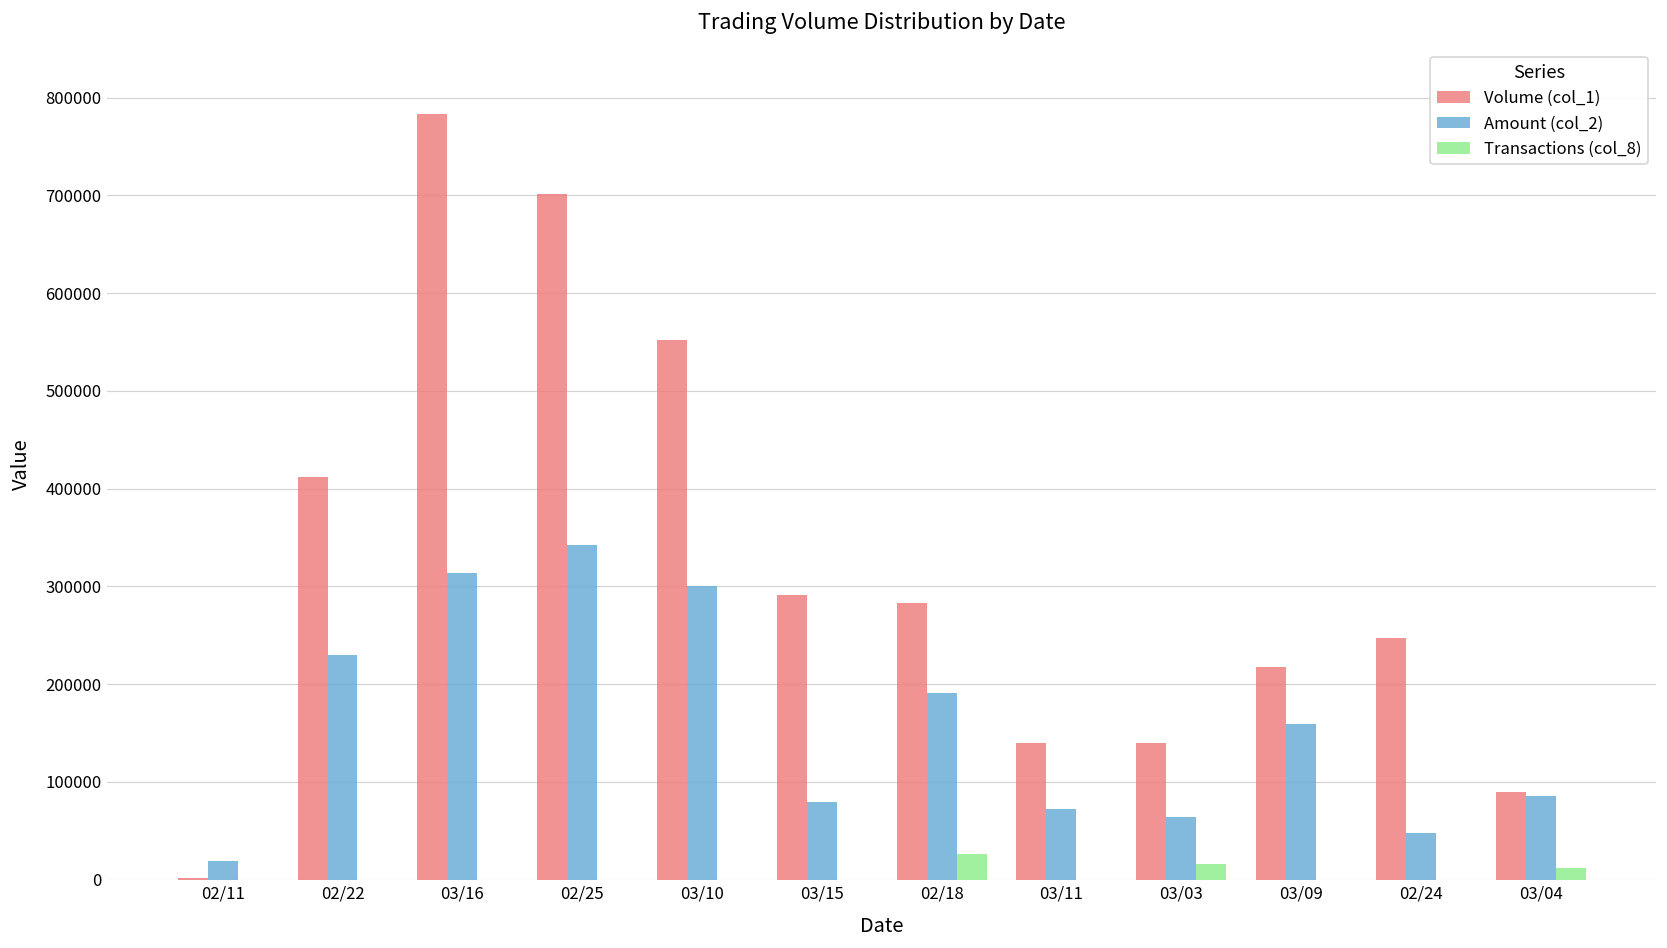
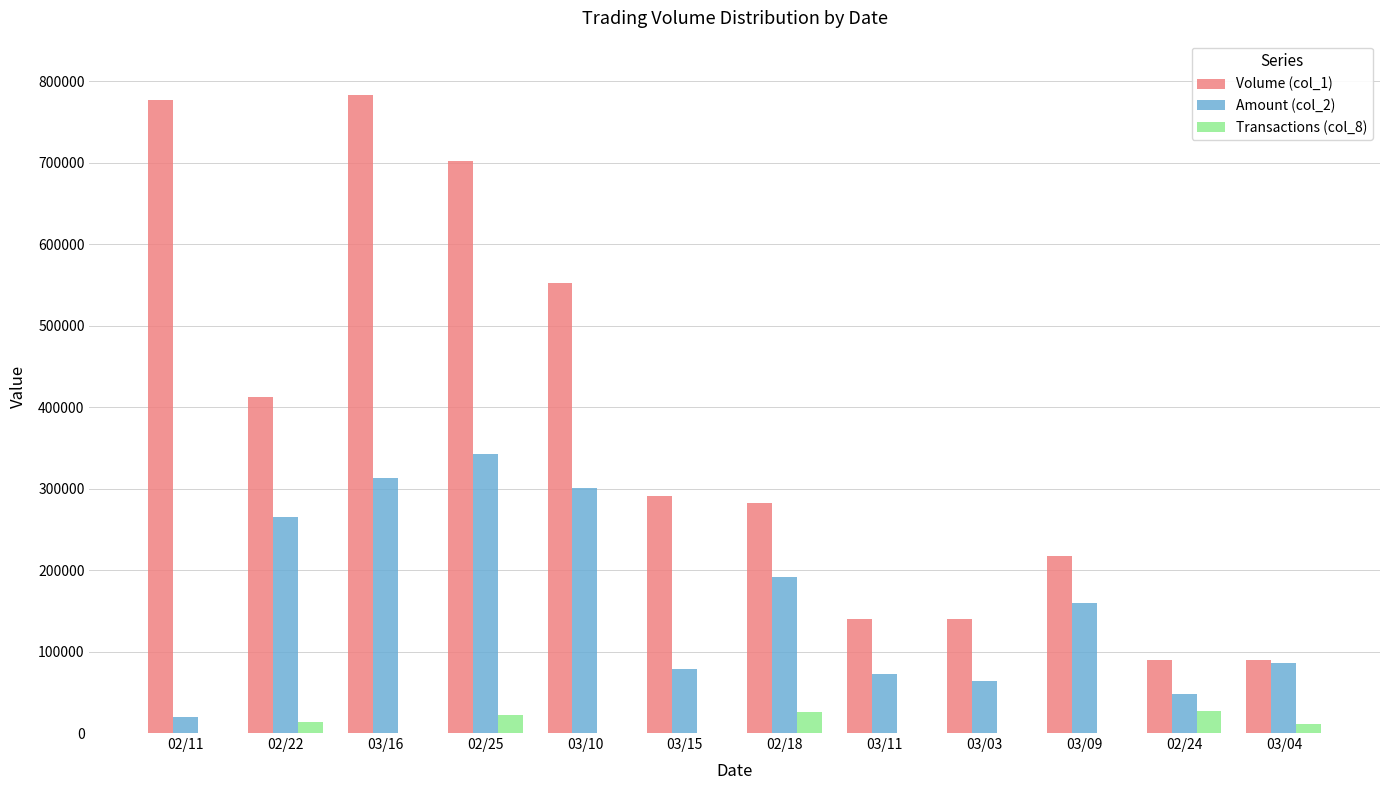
Volume (col_1), 02/11: 0 -> 780000
Amount (col_2), 02/22: 230000 -> 260000
Transactions (col_8), 02/22: 0 -> 10000
Transactions (col_8), 02/25: 0 -> 20000
Transactions (col_8), 03/03: 20000 -> 0
Volume (col_1), 02/24: 250000 -> 90000
Transactions (col_8), 02/24: 0 -> 30000
